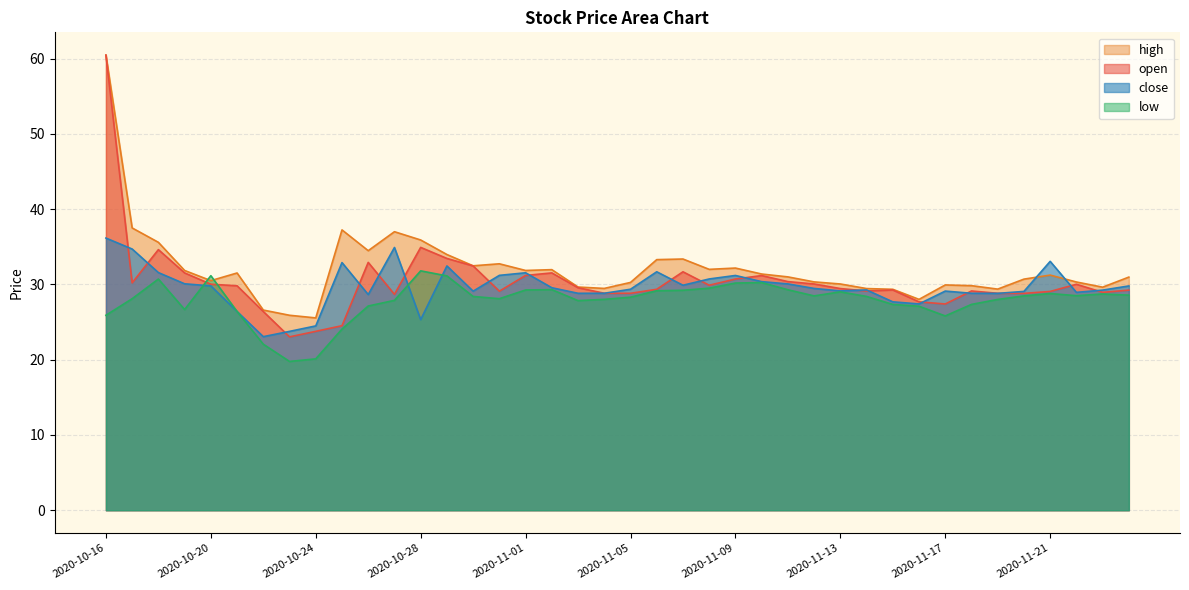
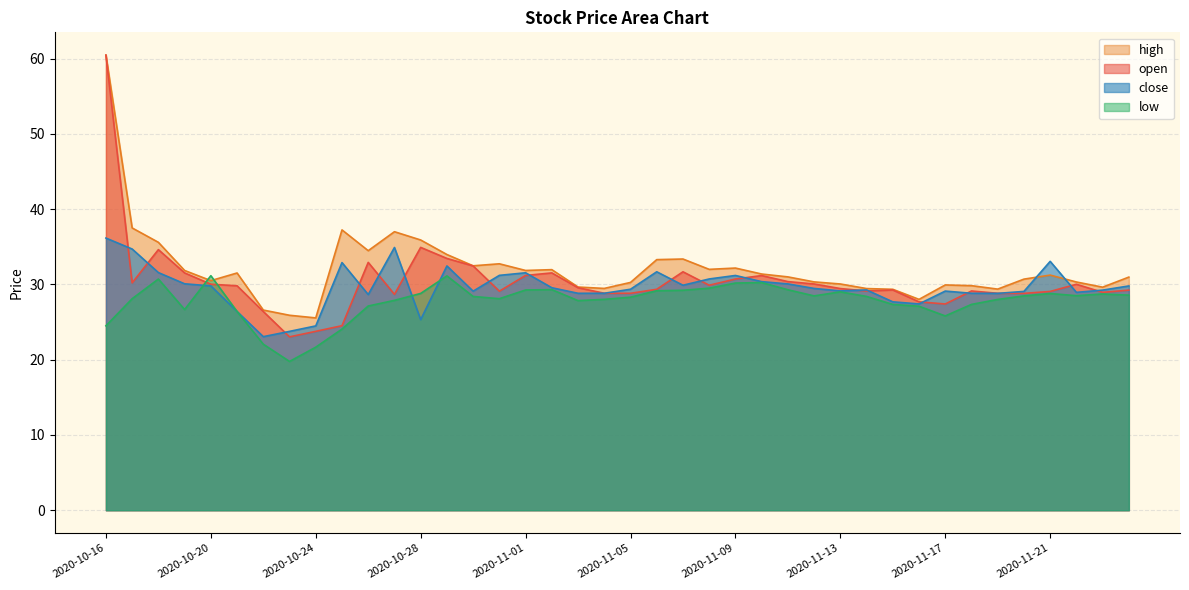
low, 2020-10-16: 26 -> 25
low, 2020-10-24: 20 -> 22
low, 2020-10-28: 32 -> 29
